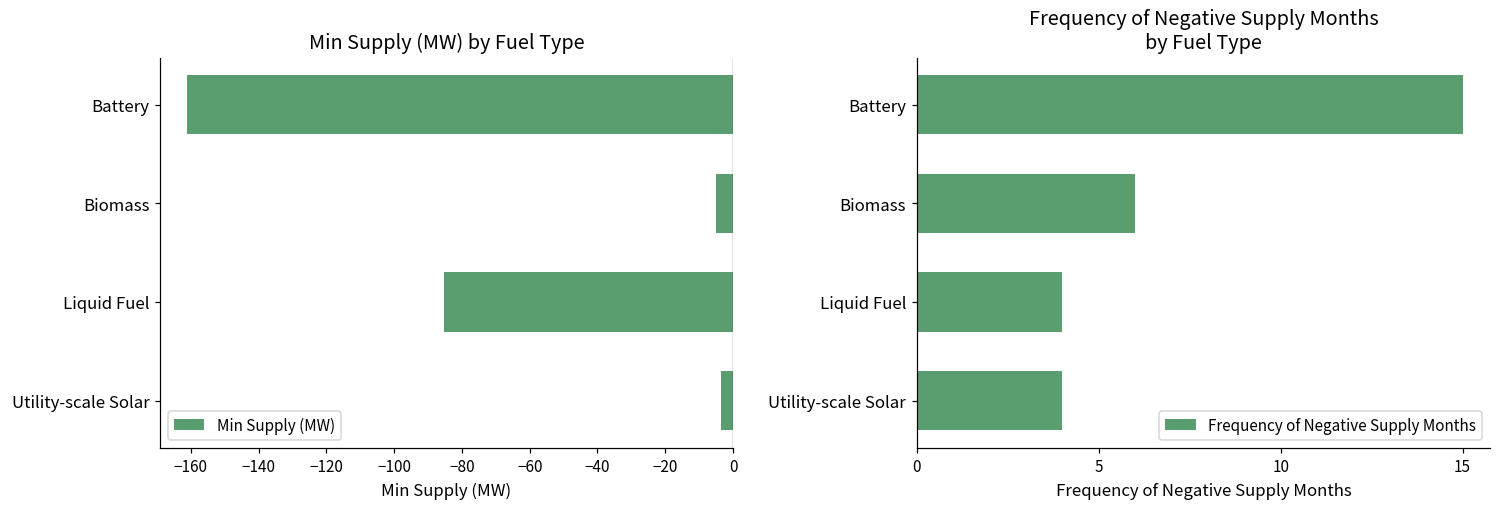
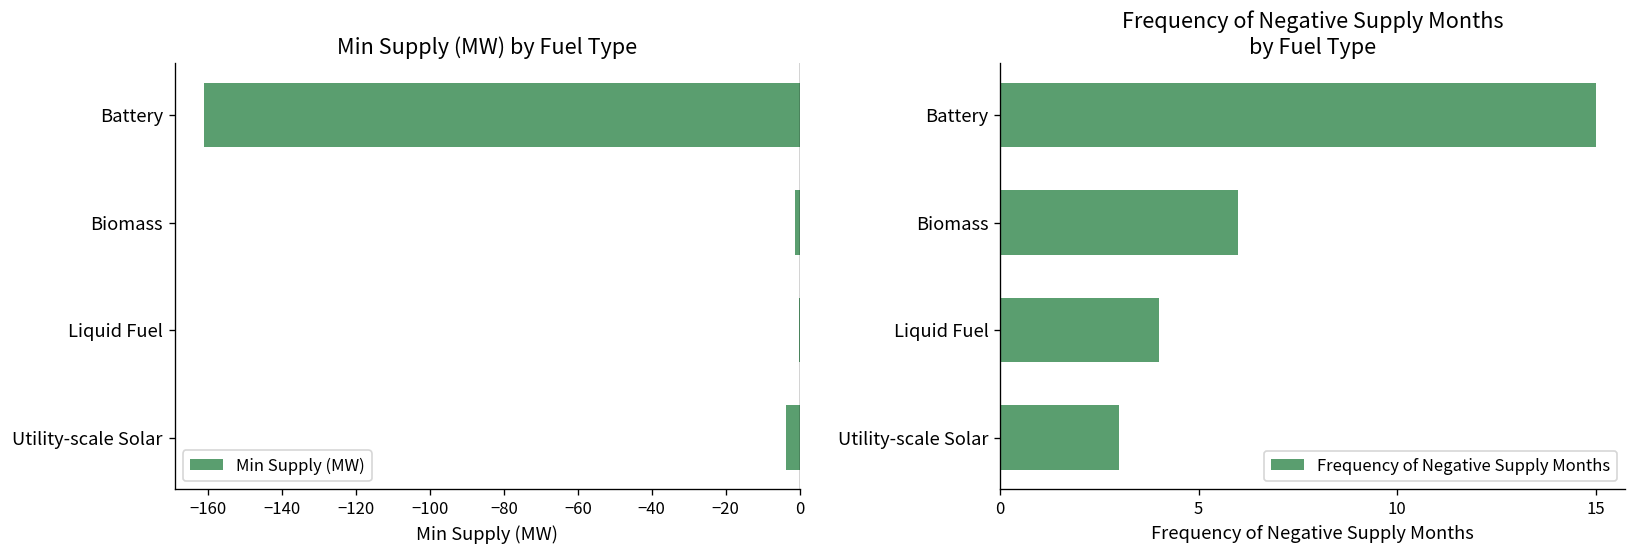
Min Supply (MW) by Fuel Type, Biomass: -5 -> -1
Min Supply (MW) by Fuel Type, Liquid Fuel: -85 -> 0
Frequency of Negative Supply Months by Fuel Type, Utility-scale Solar: 4 -> 3
